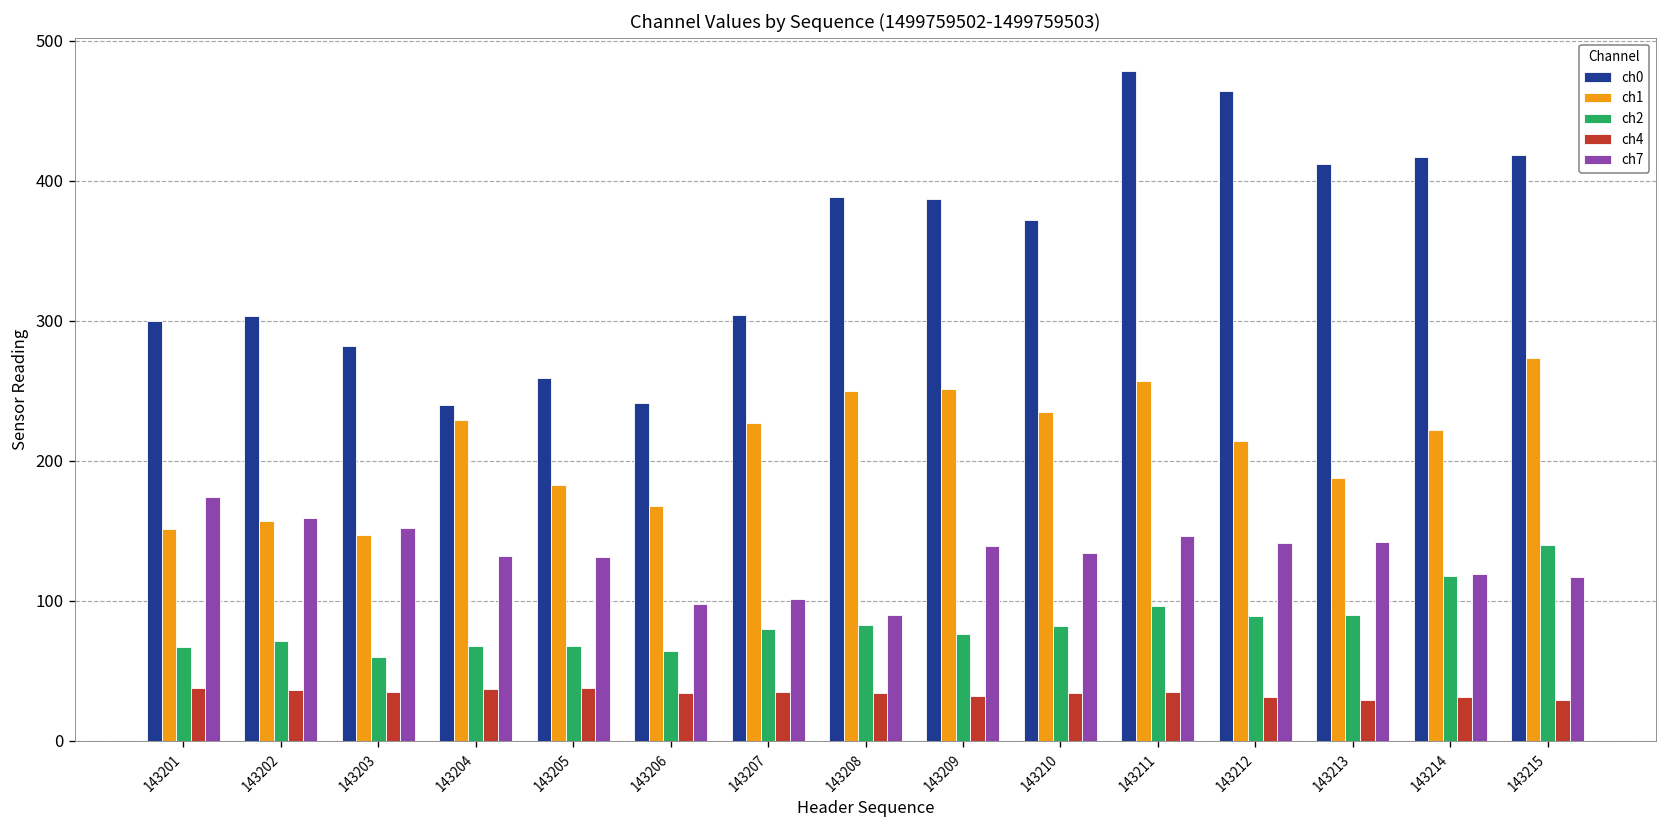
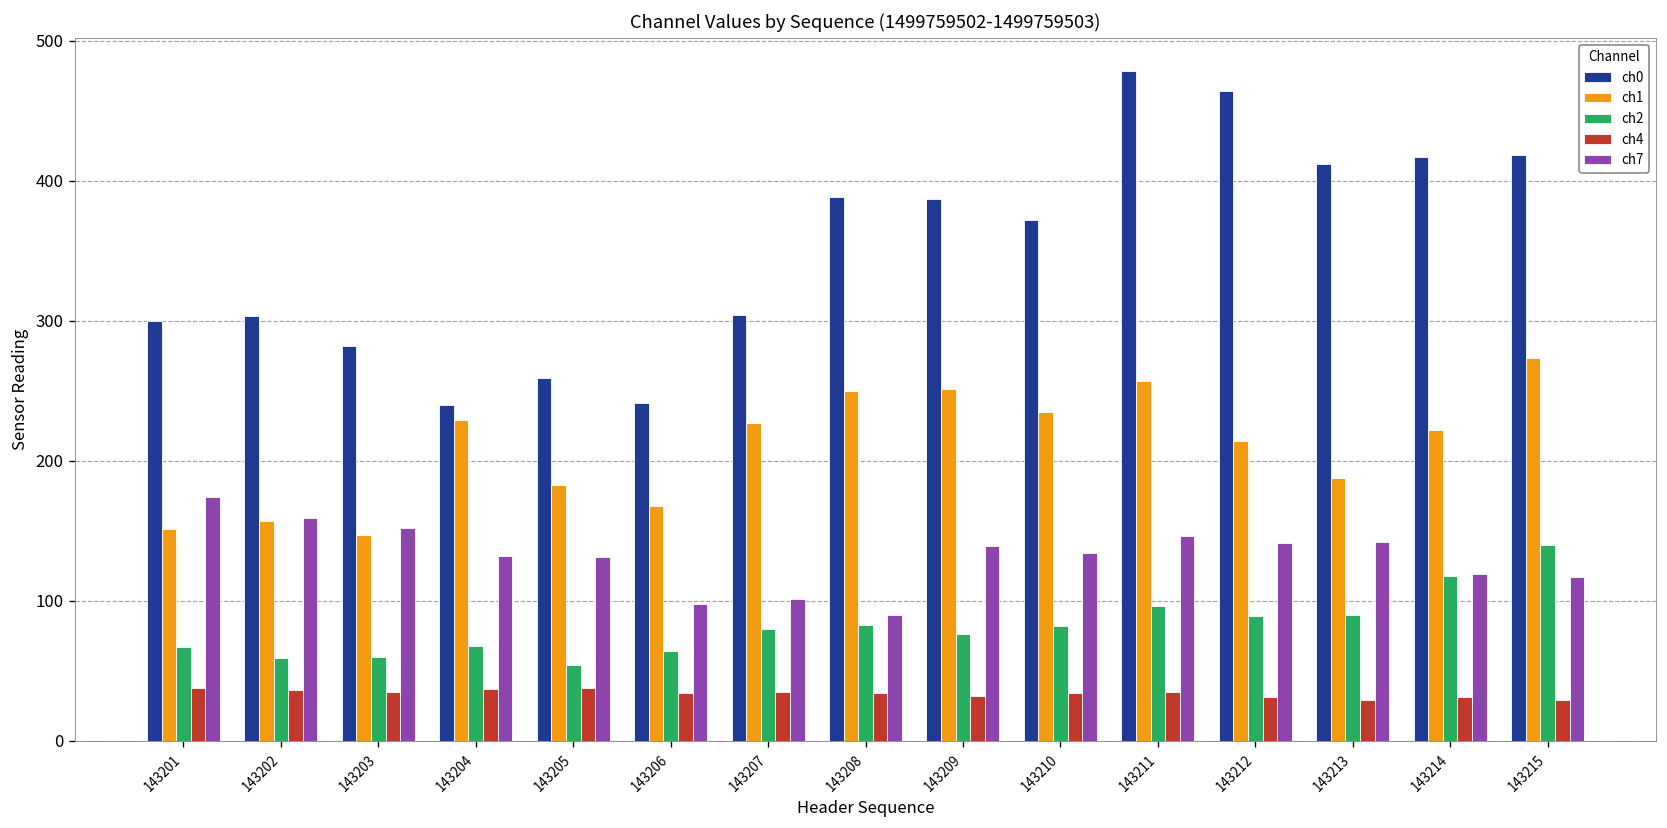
ch2, 143202: 71 -> 59
ch2, 143205: 68 -> 54
